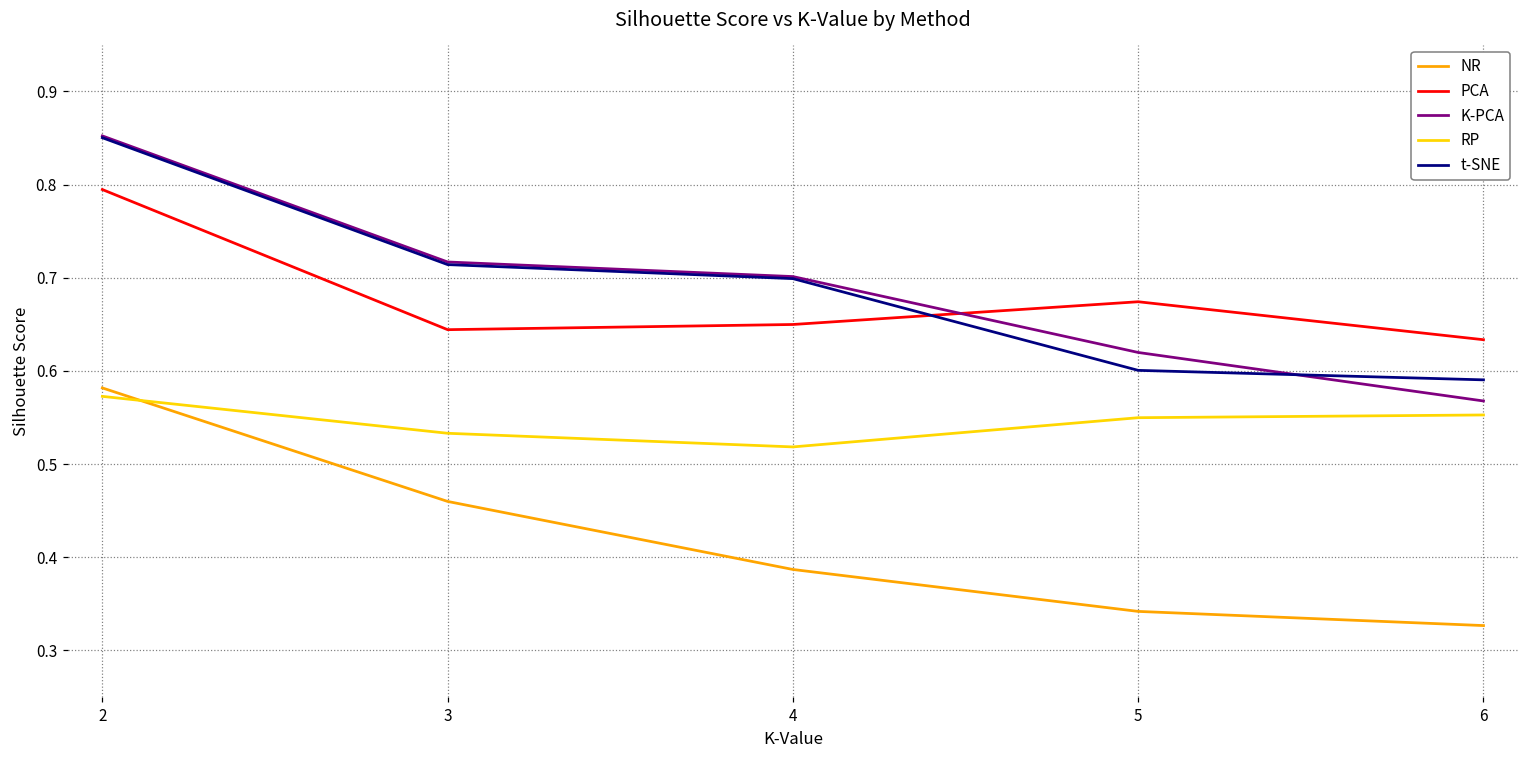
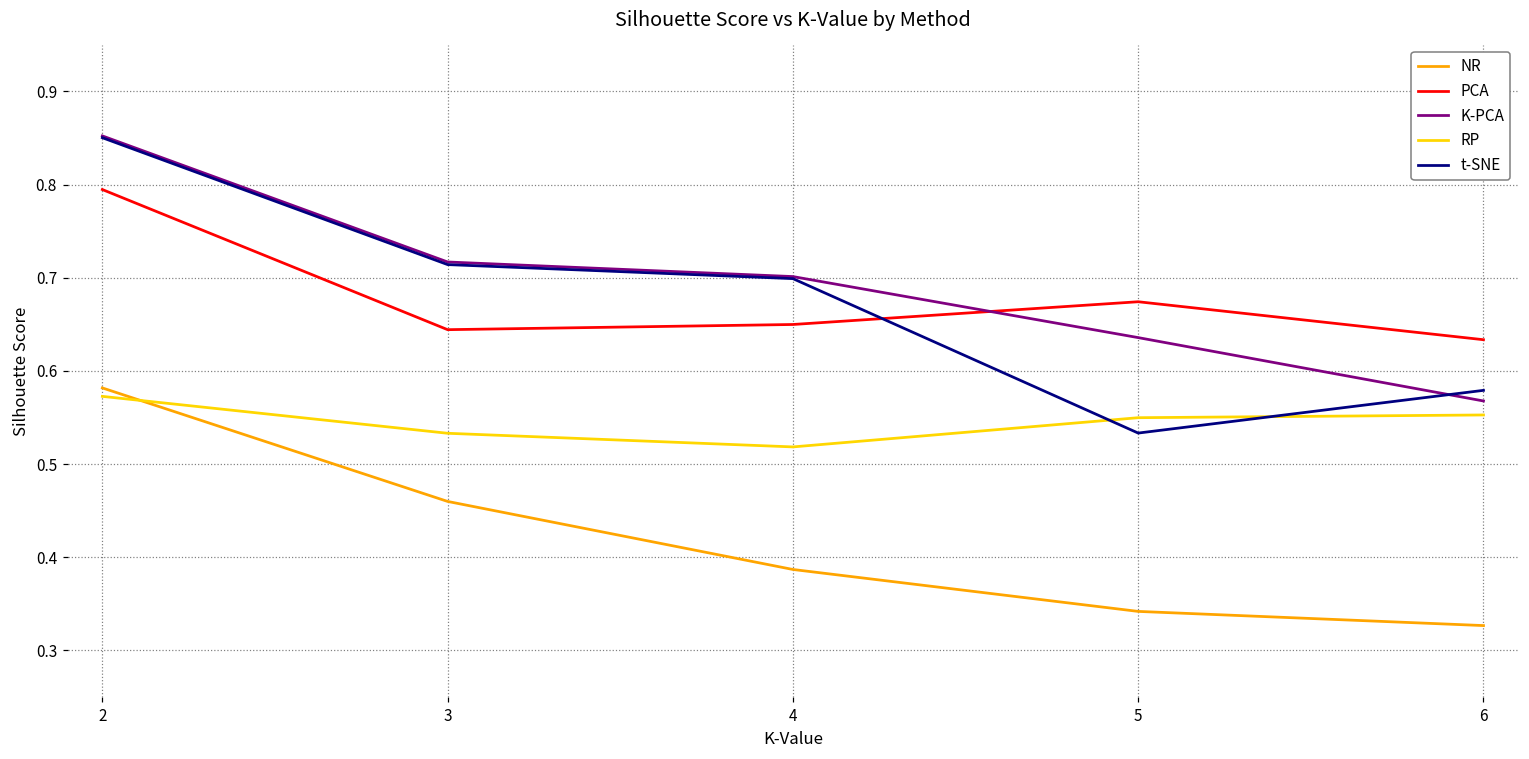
K-PCA, 5: 0.62 -> 0.64
t-SNE, 5: 0.60 -> 0.53
t-SNE, 6: 0.59 -> 0.58
